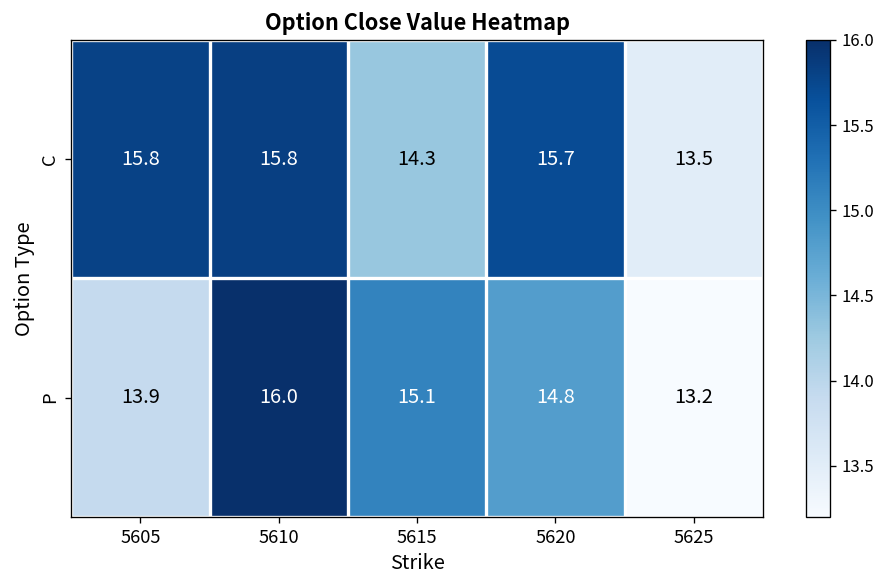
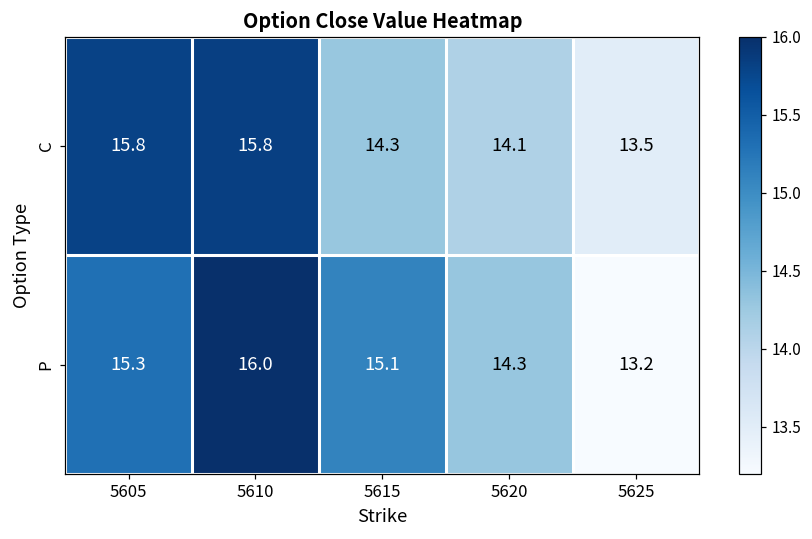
C, 5620: 15.7 -> 14.1
P, 5605: 13.9 -> 15.3
P, 5620: 14.8 -> 14.3
